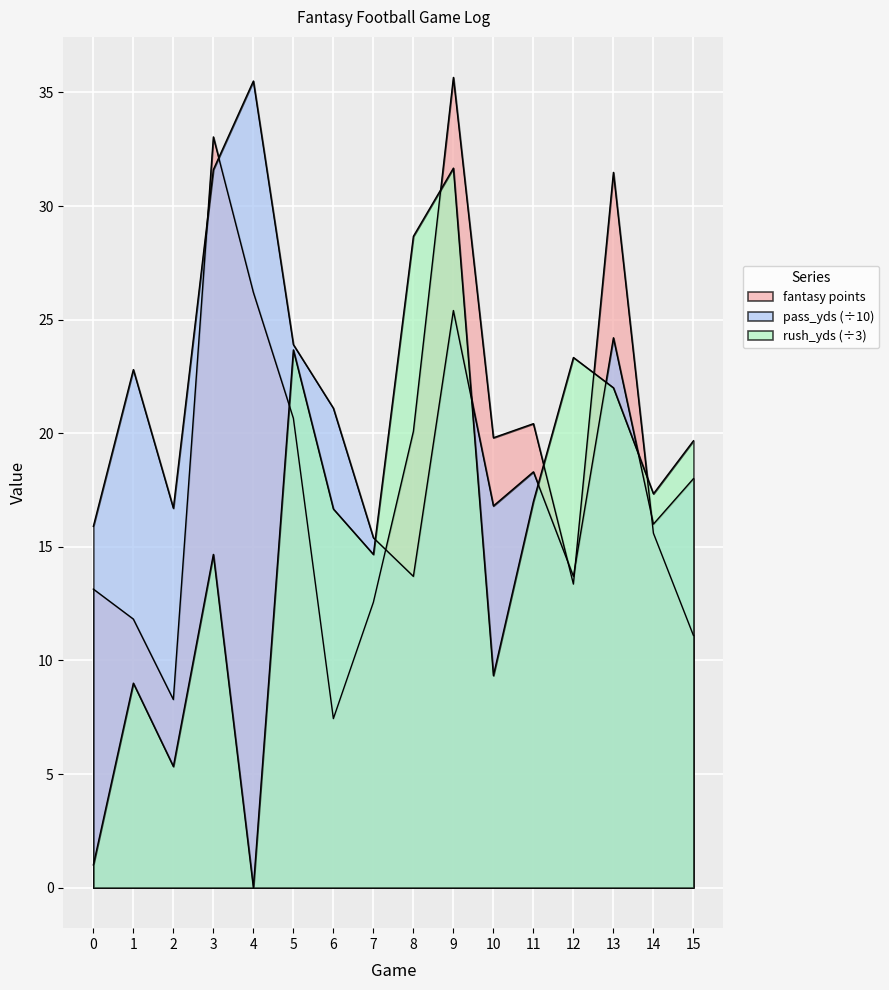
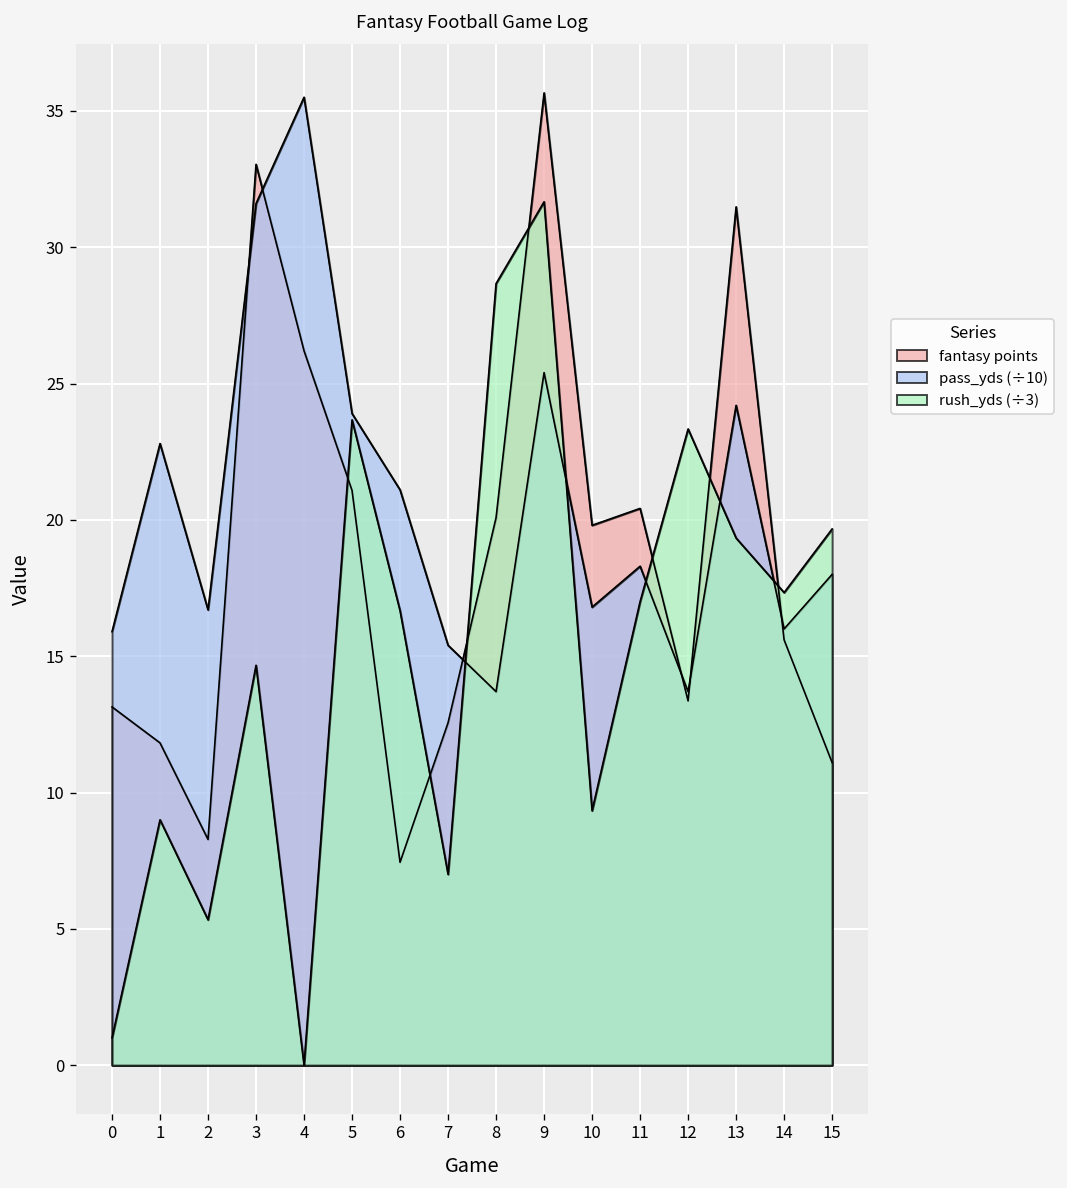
fantasy points, 5: 20.7 -> 21.1
rush_yds (÷3), 7: 14.7 -> 7.0
rush_yds (÷3), 13: 22.0 -> 19.3
